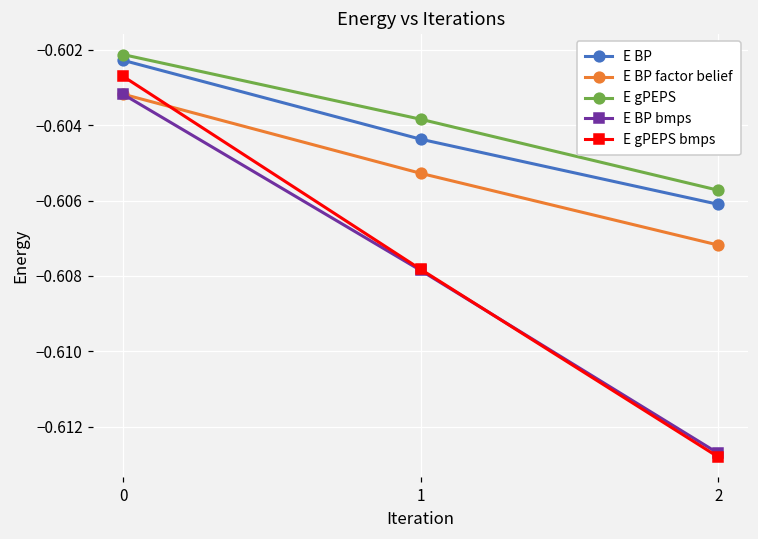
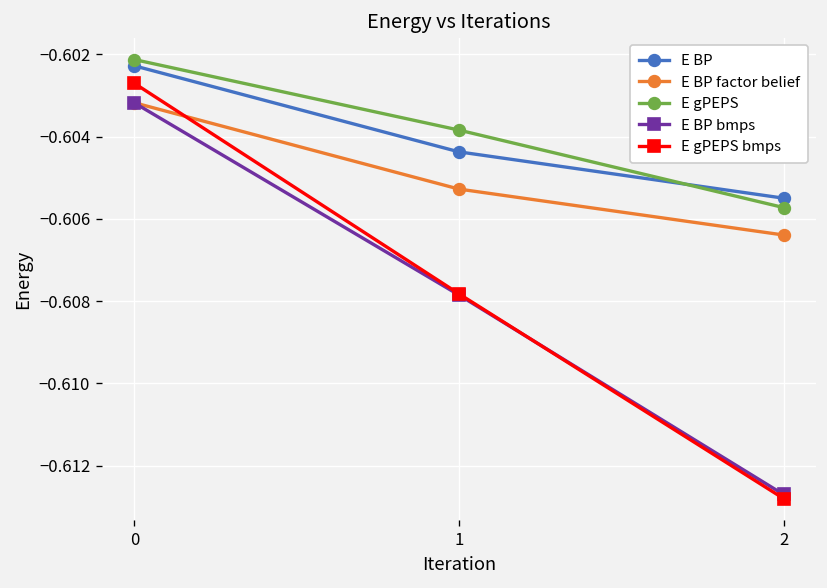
E BP, 2: -0.6061 -> -0.6055
E BP factor belief, 2: -0.6072 -> -0.6064
